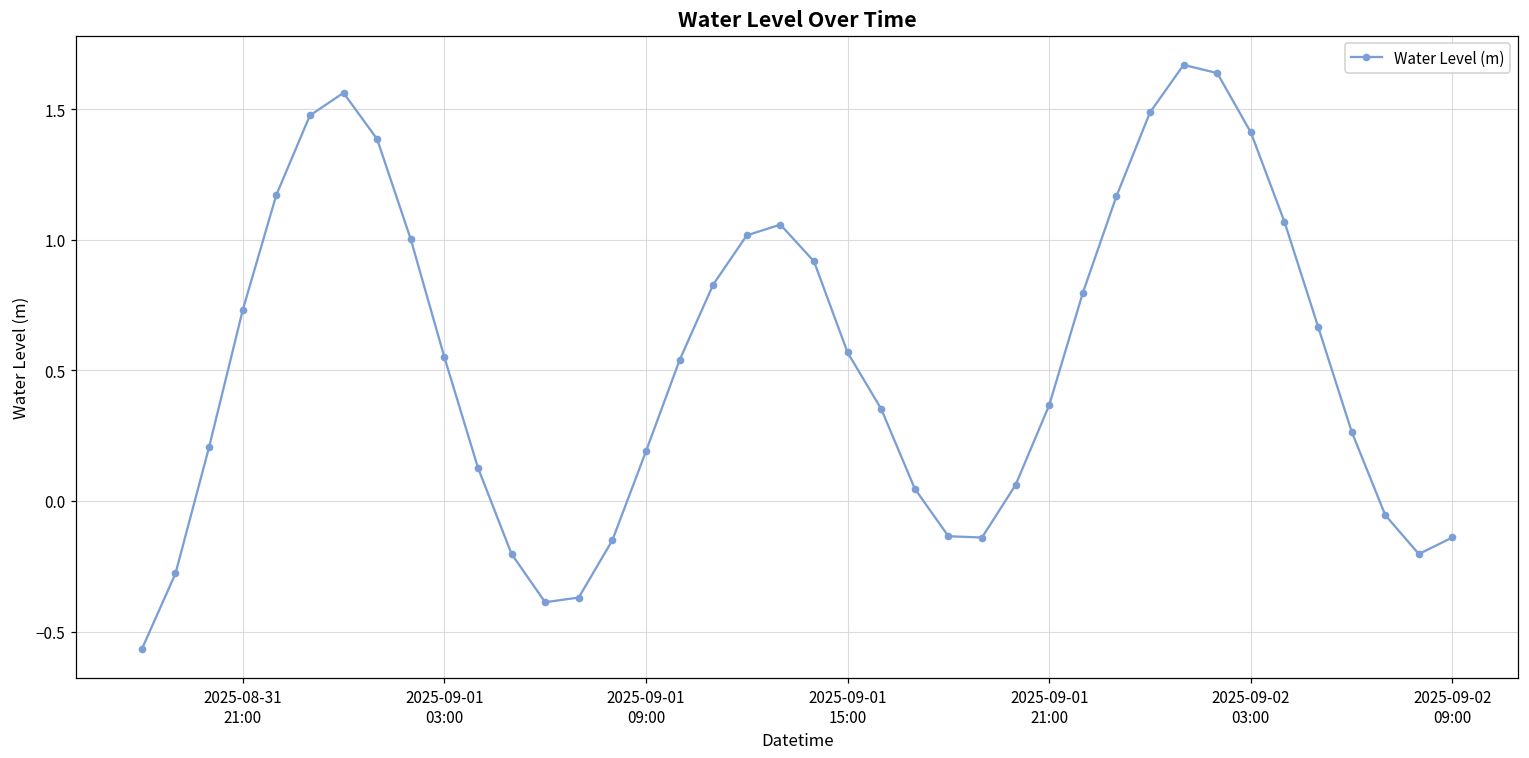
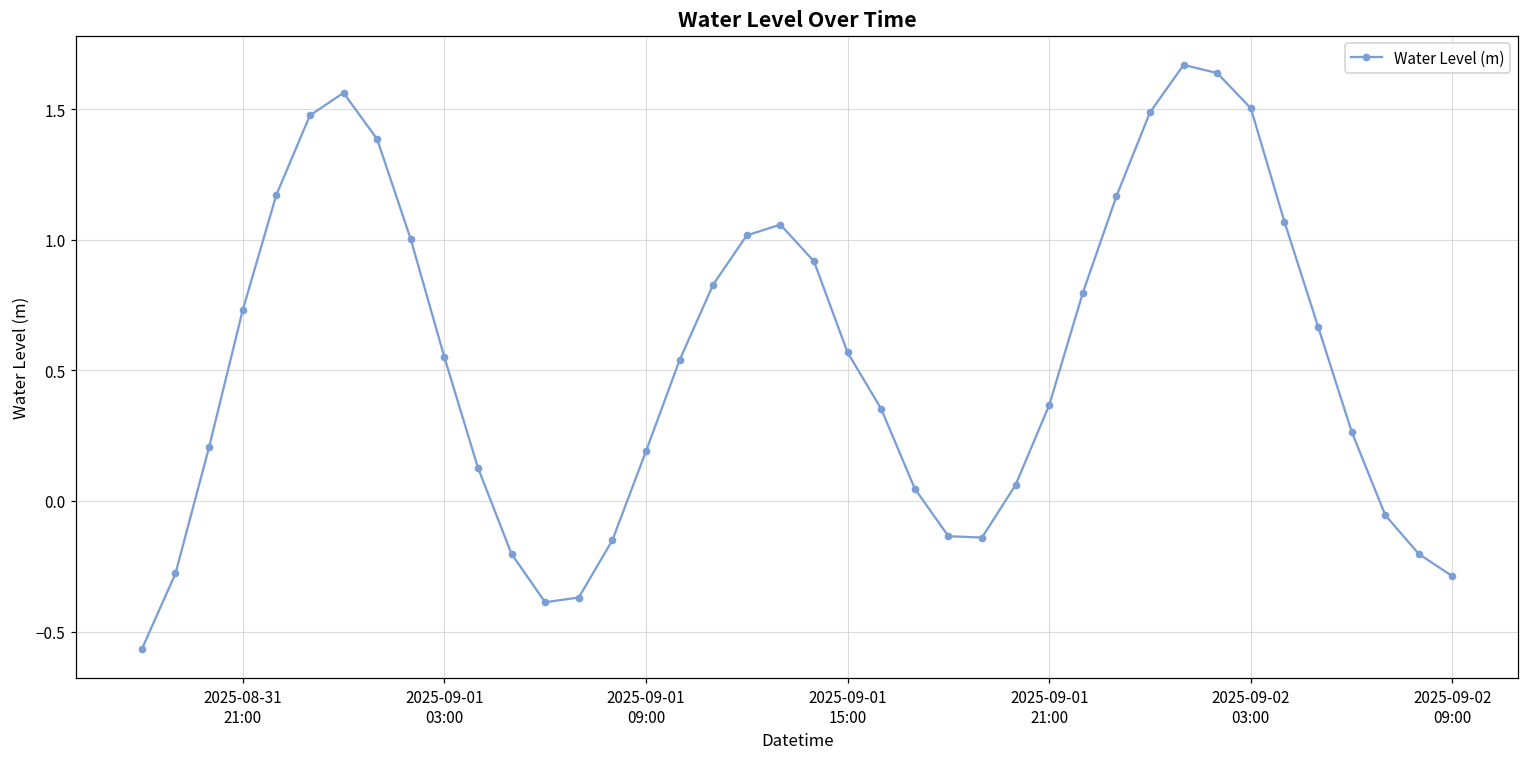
2025-09-02 03:00: 1.41 -> 1.50
2025-09-02 09:00: -0.14 -> -0.29
